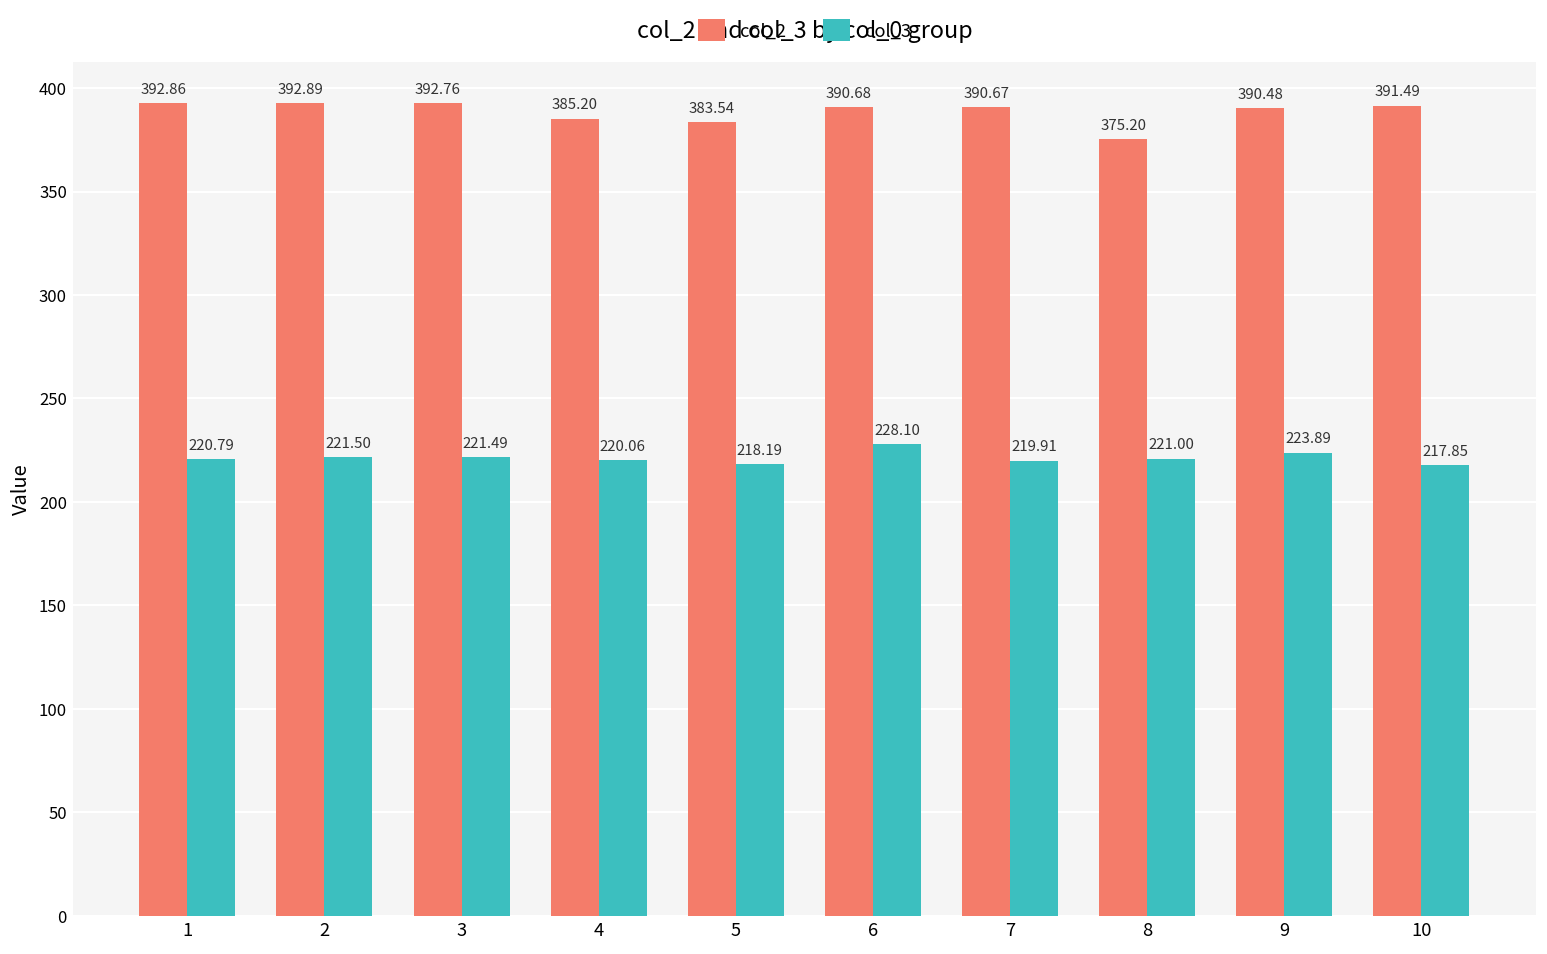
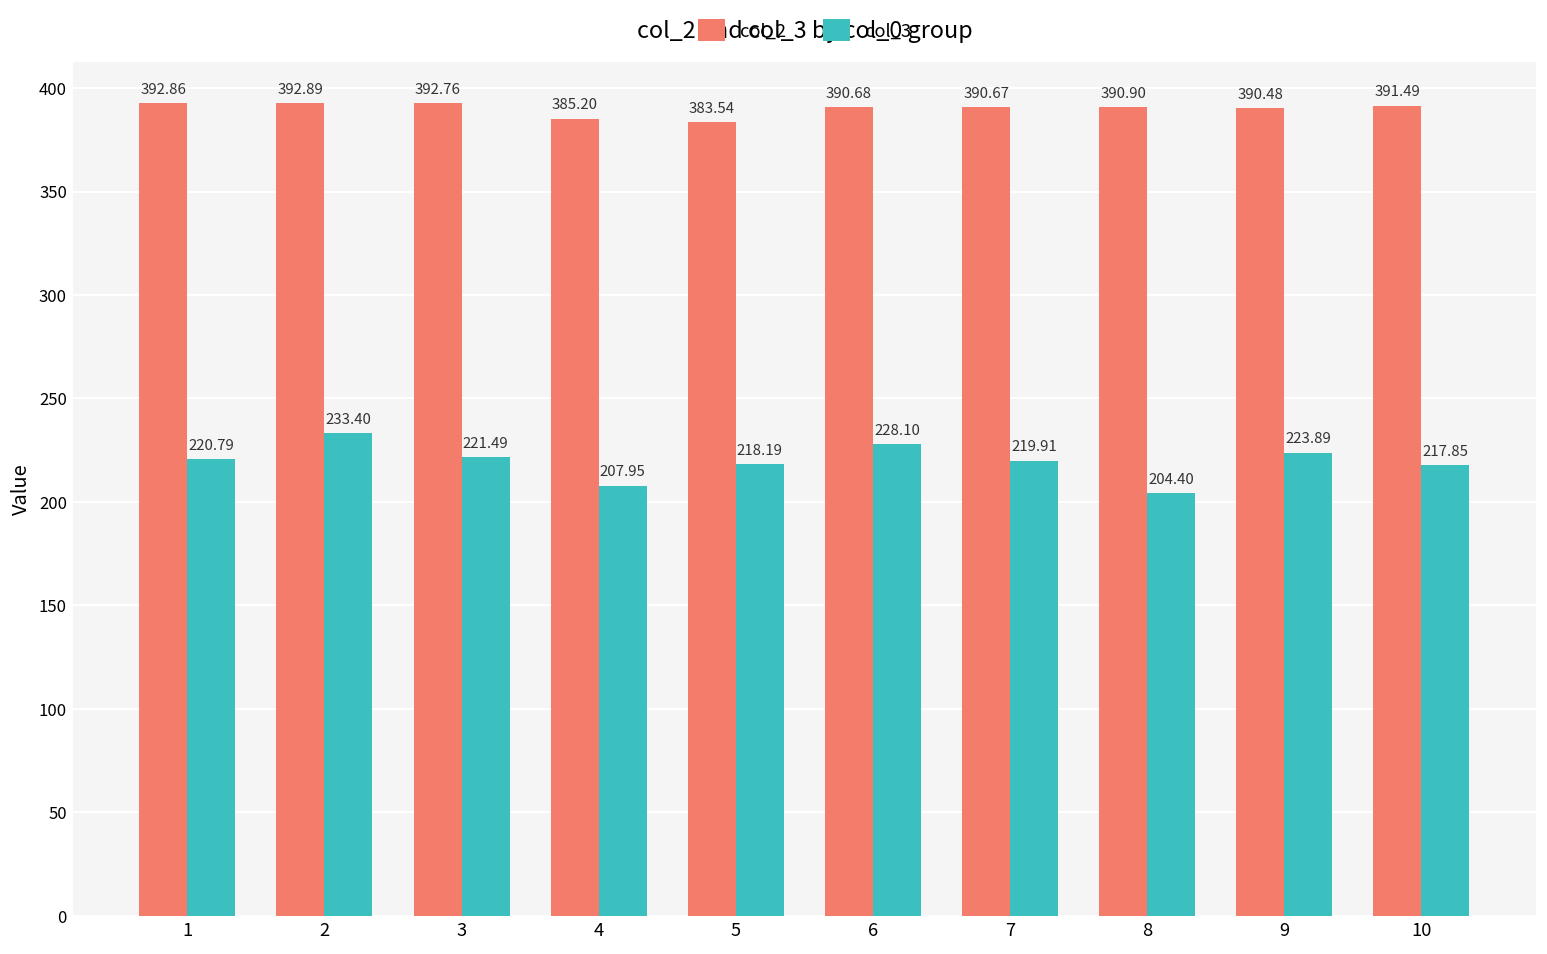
col_3, 2: 221.50 -> 233.40
col_3, 4: 220.06 -> 207.95
col_2, 8: 375.20 -> 390.90
col_3, 8: 221.00 -> 204.40
